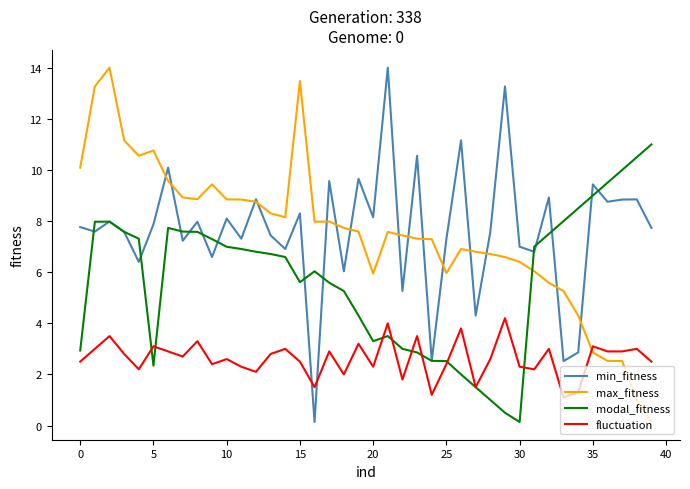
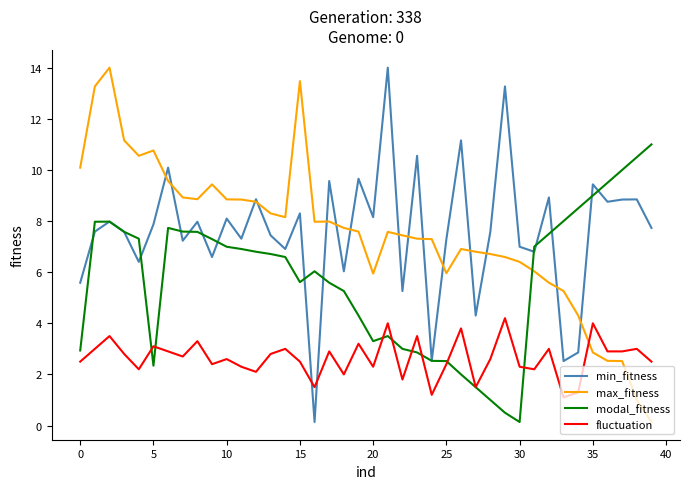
min_fitness, 0: 7.8 -> 5.6
fluctuation, 35: 3.1 -> 4.0
